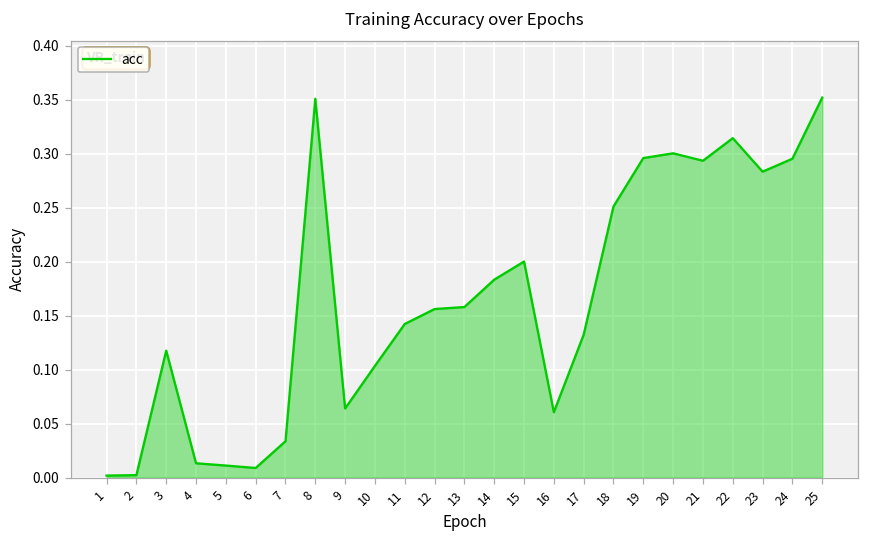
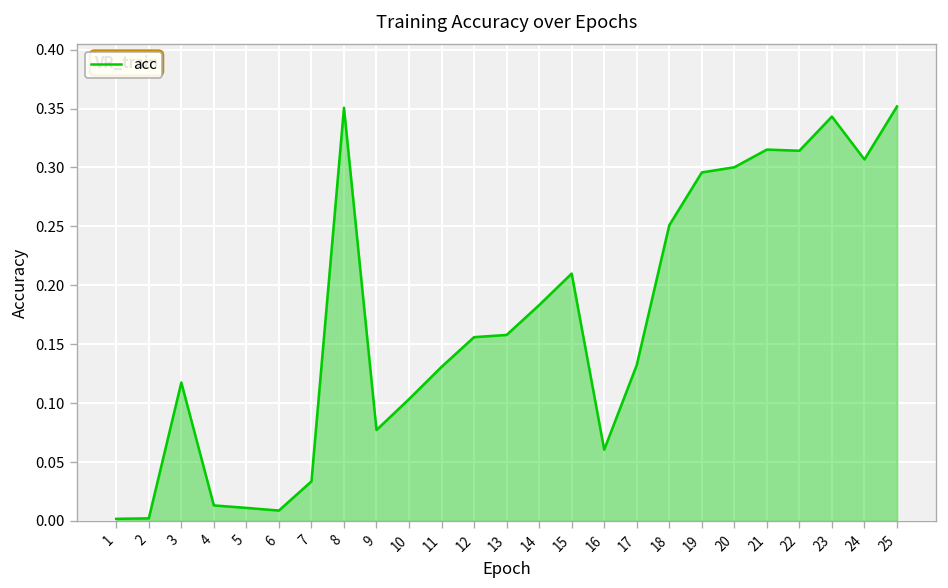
9: 0.06 -> 0.08
11: 0.14 -> 0.13
15: 0.20 -> 0.21
21: 0.29 -> 0.32
23: 0.28 -> 0.34
24: 0.30 -> 0.31
